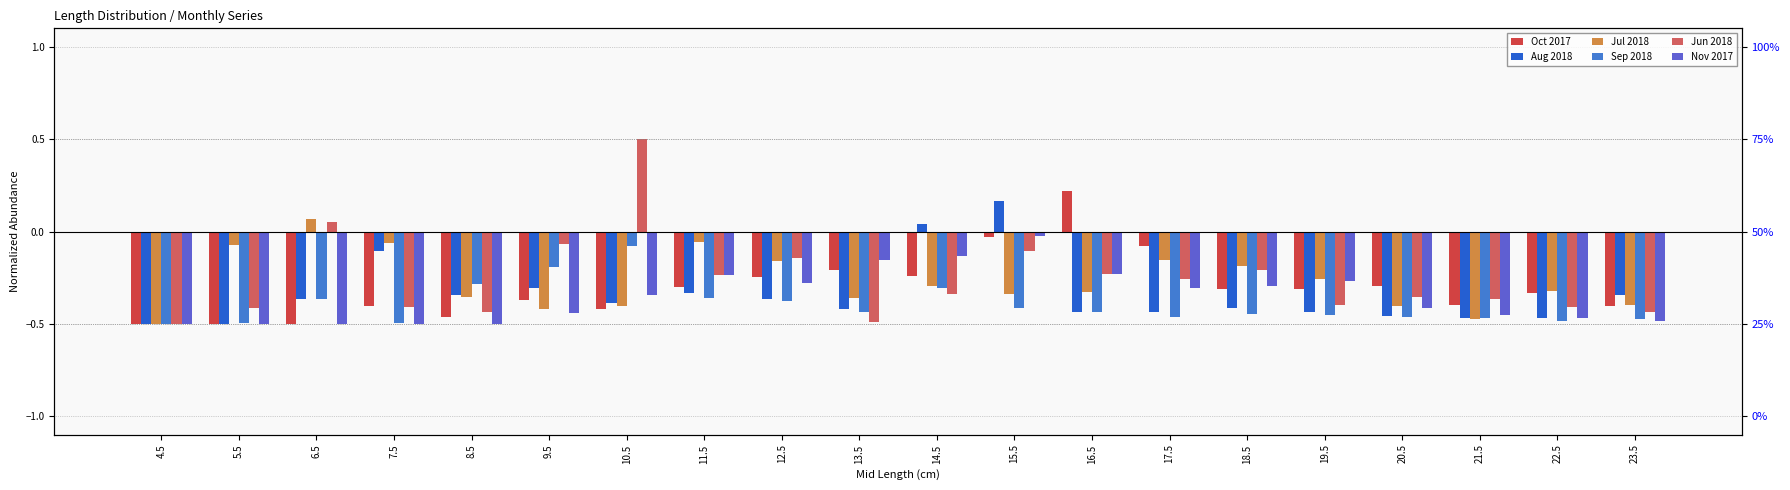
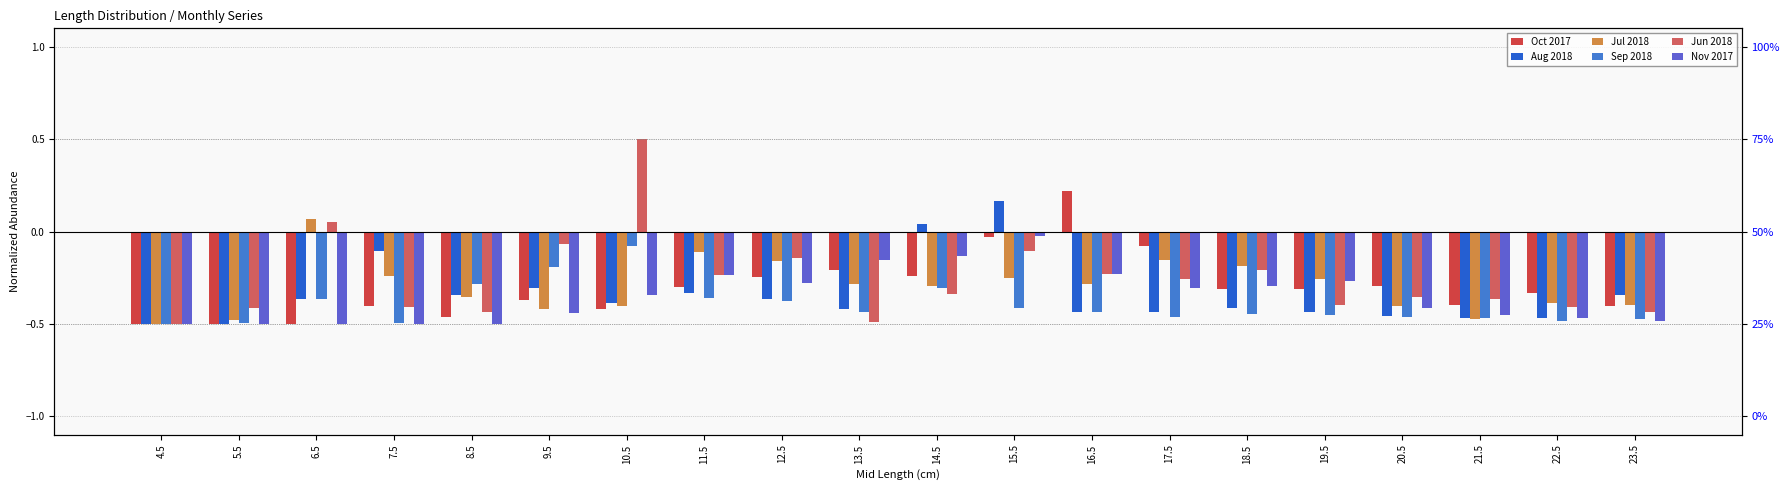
Jul 2018, 5.5: -0.07 -> -0.48
Jul 2018, 7.5: -0.06 -> -0.24
Jul 2018, 11.5: -0.06 -> -0.11
Jul 2018, 13.5: -0.36 -> -0.28
Jul 2018, 15.5: -0.34 -> -0.25
Jul 2018, 16.5: -0.33 -> -0.28
Jul 2018, 22.5: -0.32 -> -0.39
